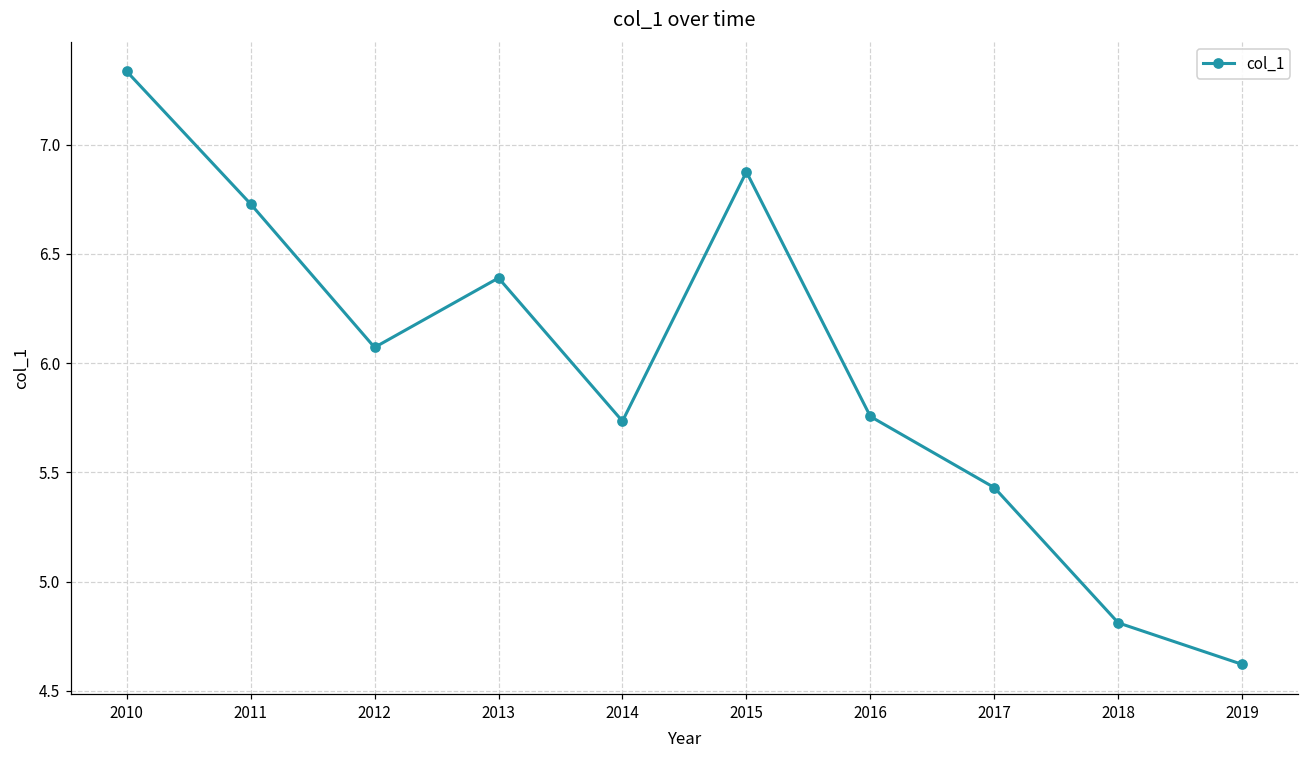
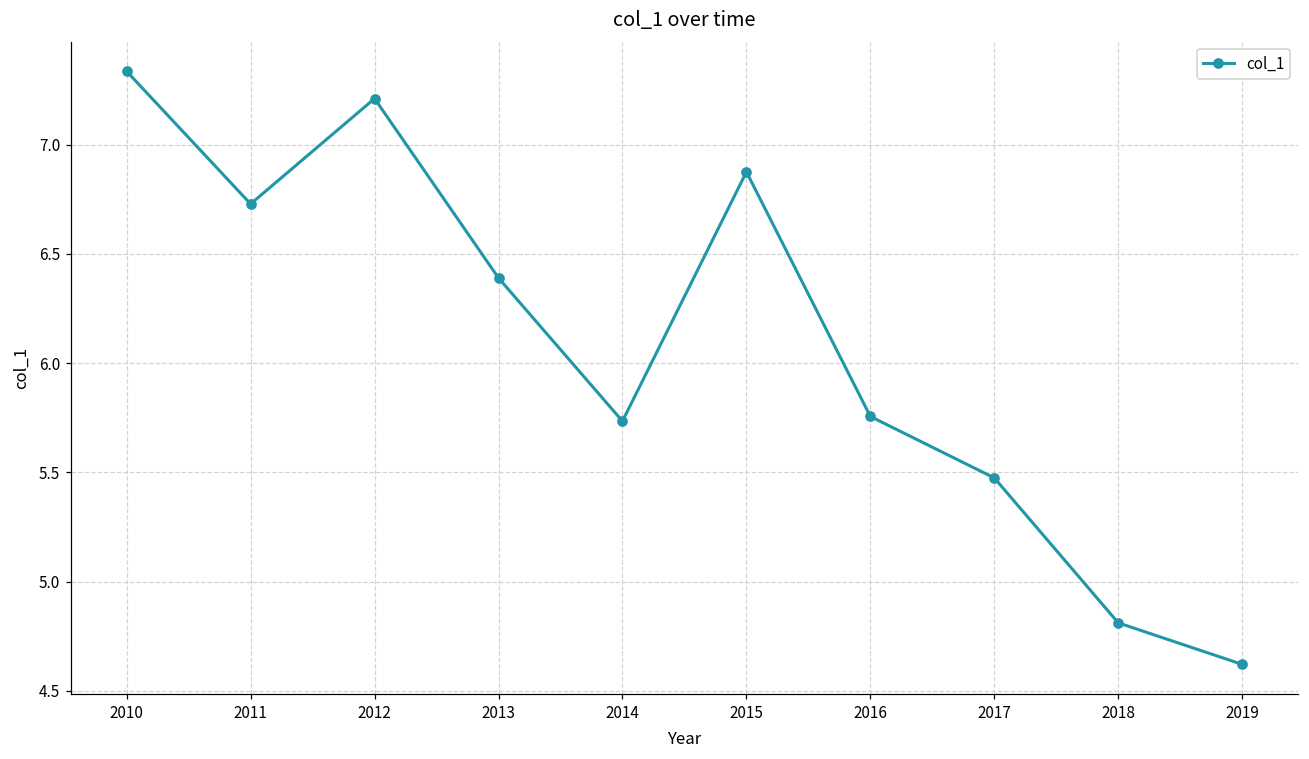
2012: 6.07 -> 7.21
2017: 5.43 -> 5.47
